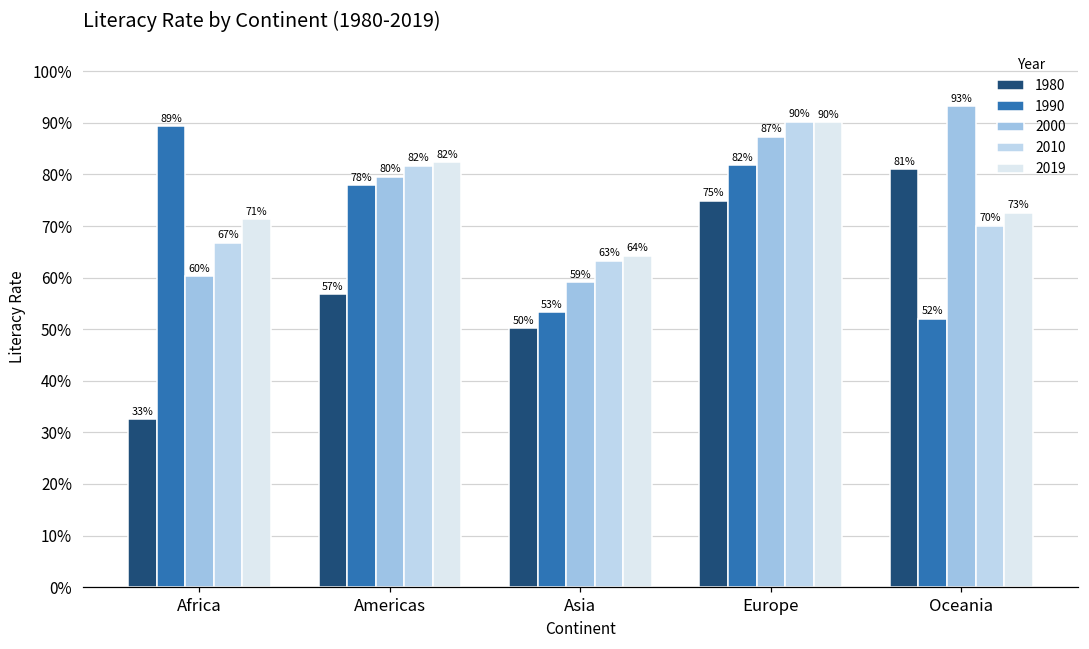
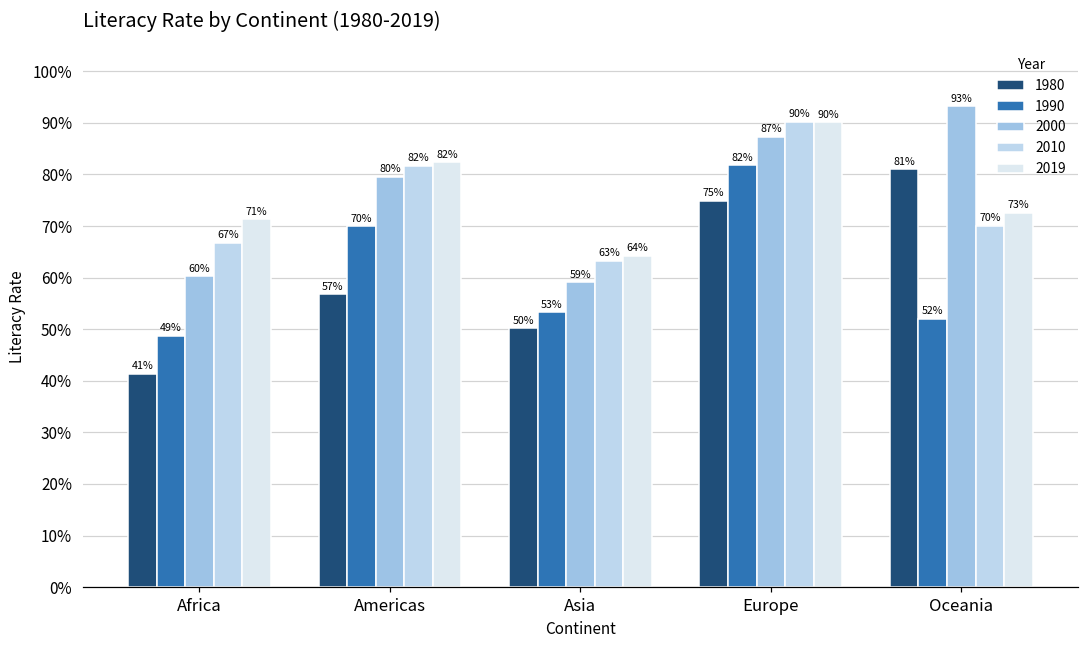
1980, Africa: 33% -> 41%
1990, Africa: 89% -> 49%
1990, Americas: 78% -> 70%
